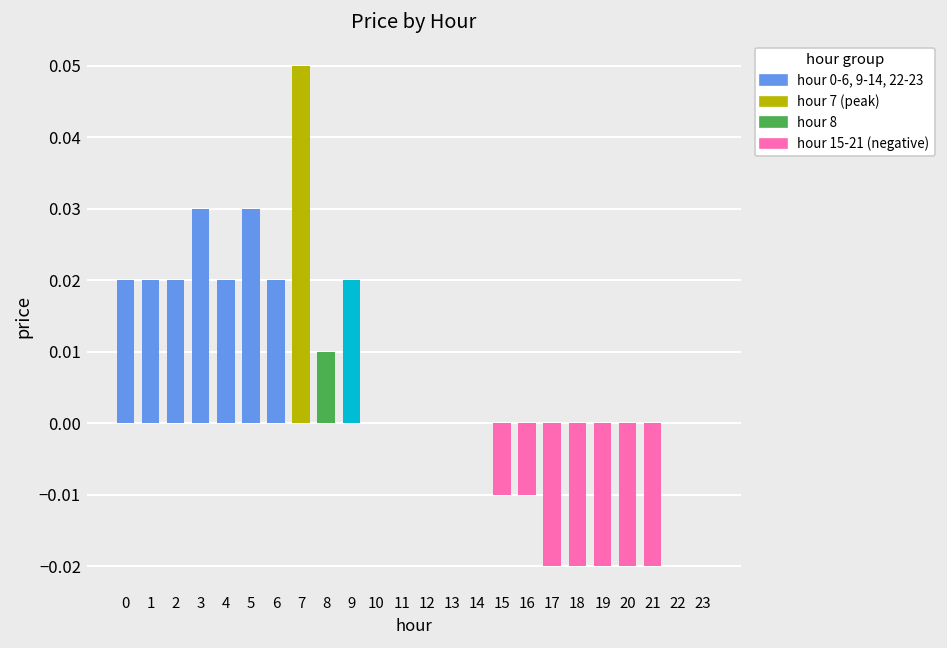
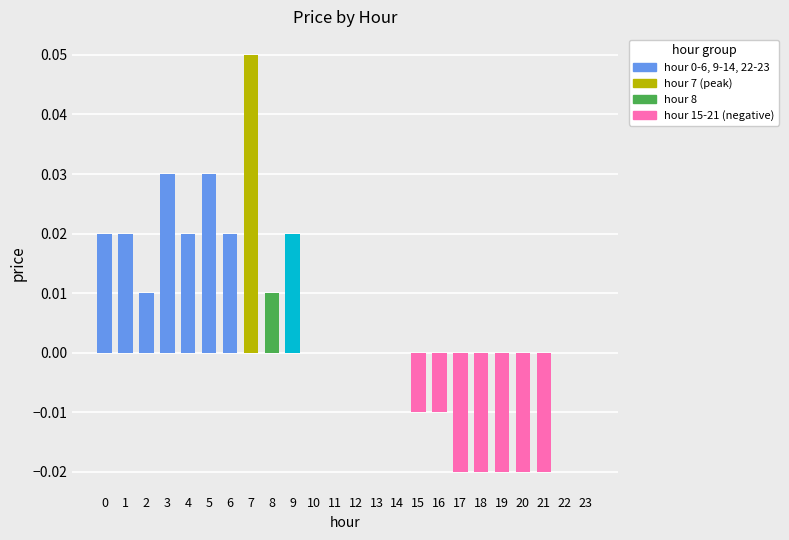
2: 0.02 -> 0.01
